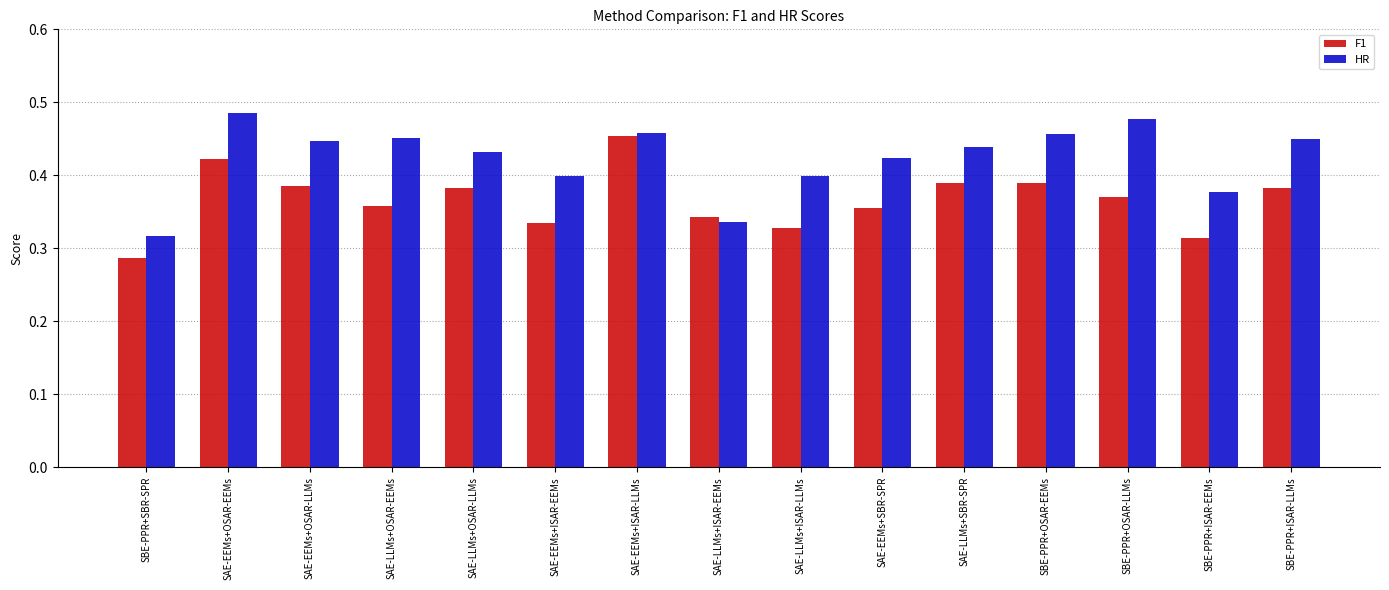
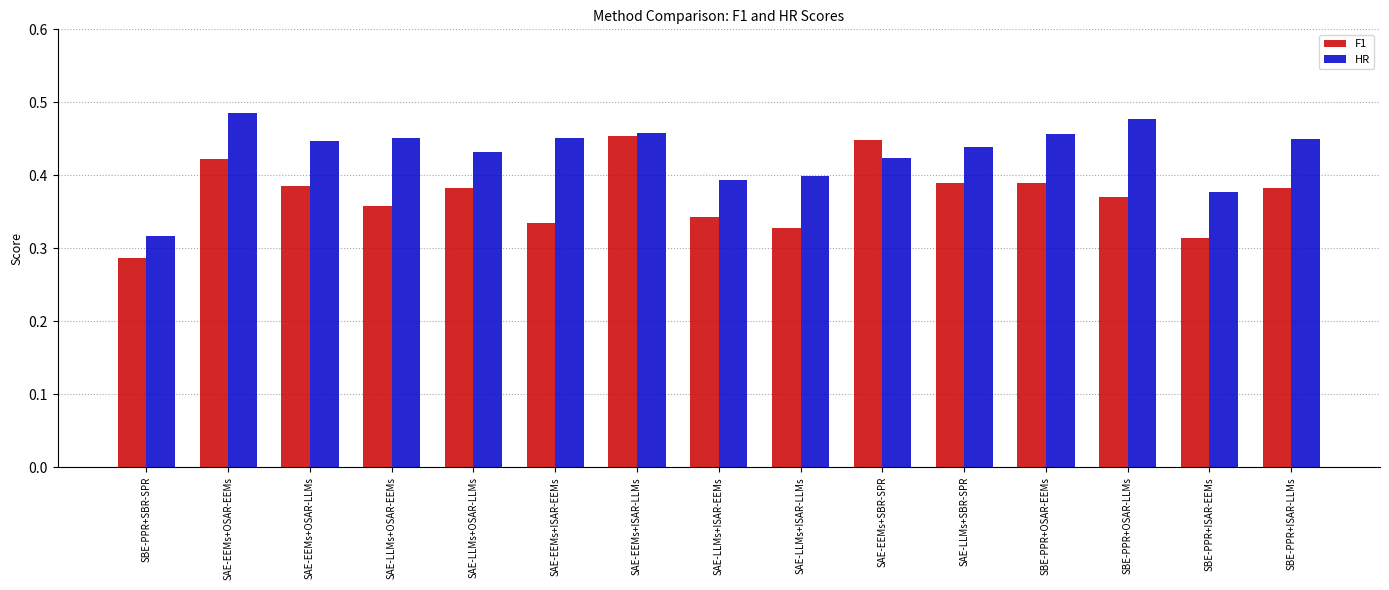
HR, SAE-EEMs+ISAR-EEMs: 0.40 -> 0.45
HR, SAE-LLMs+ISAR-EEMs: 0.34 -> 0.39
F1, SAE-EEMs+SBR-SPR: 0.36 -> 0.45
